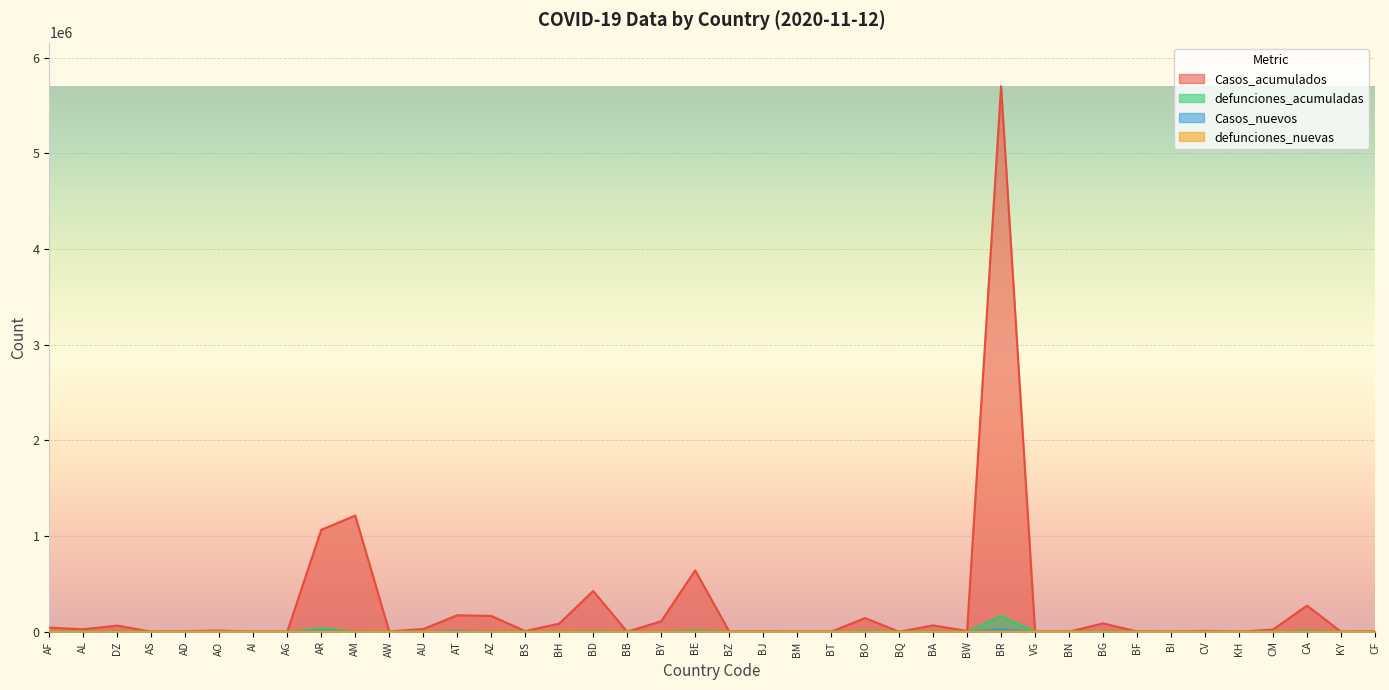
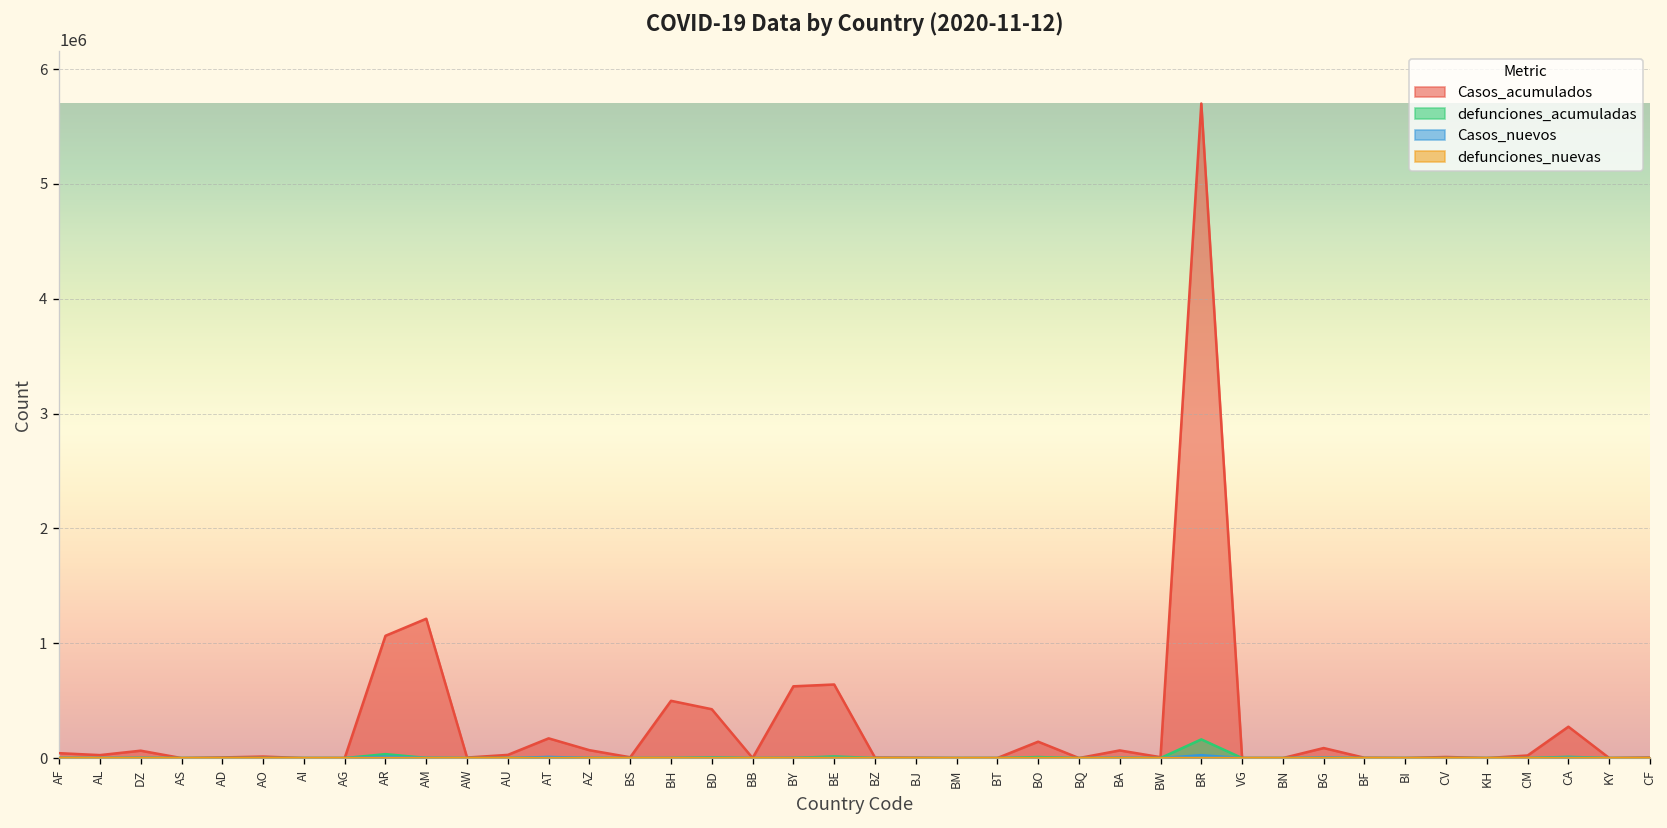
Casos_acumulados, AZ: 200000 -> 100000
Casos_acumulados, BH: 100000 -> 500000
Casos_acumulados, BY: 100000 -> 600000
